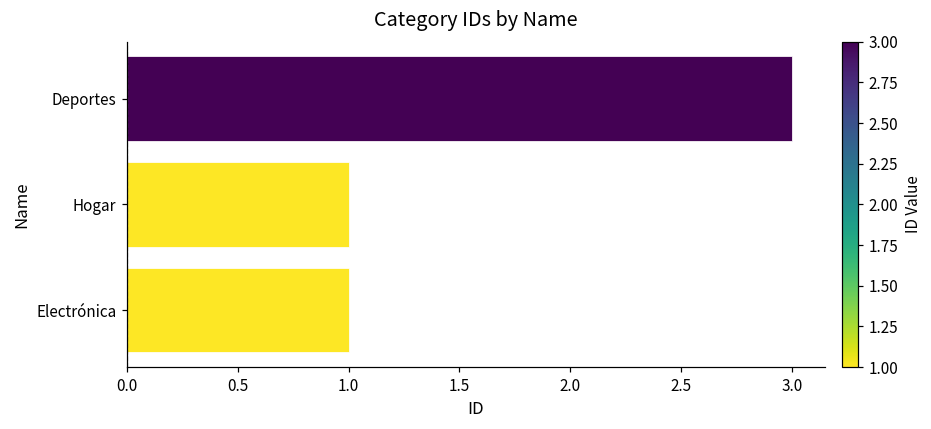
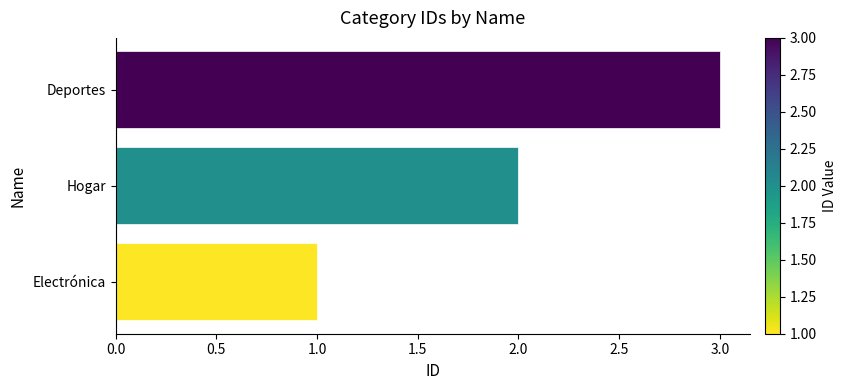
Hogar: 1 -> 2
